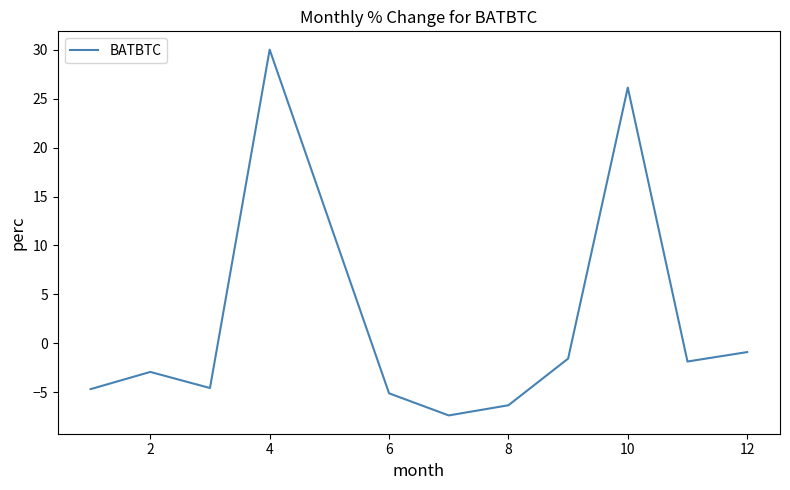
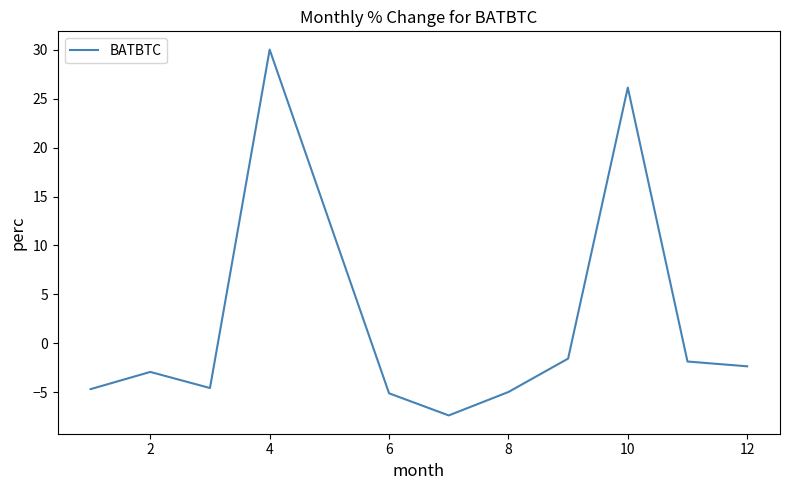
8: -6 -> -5
12: -1 -> -2
